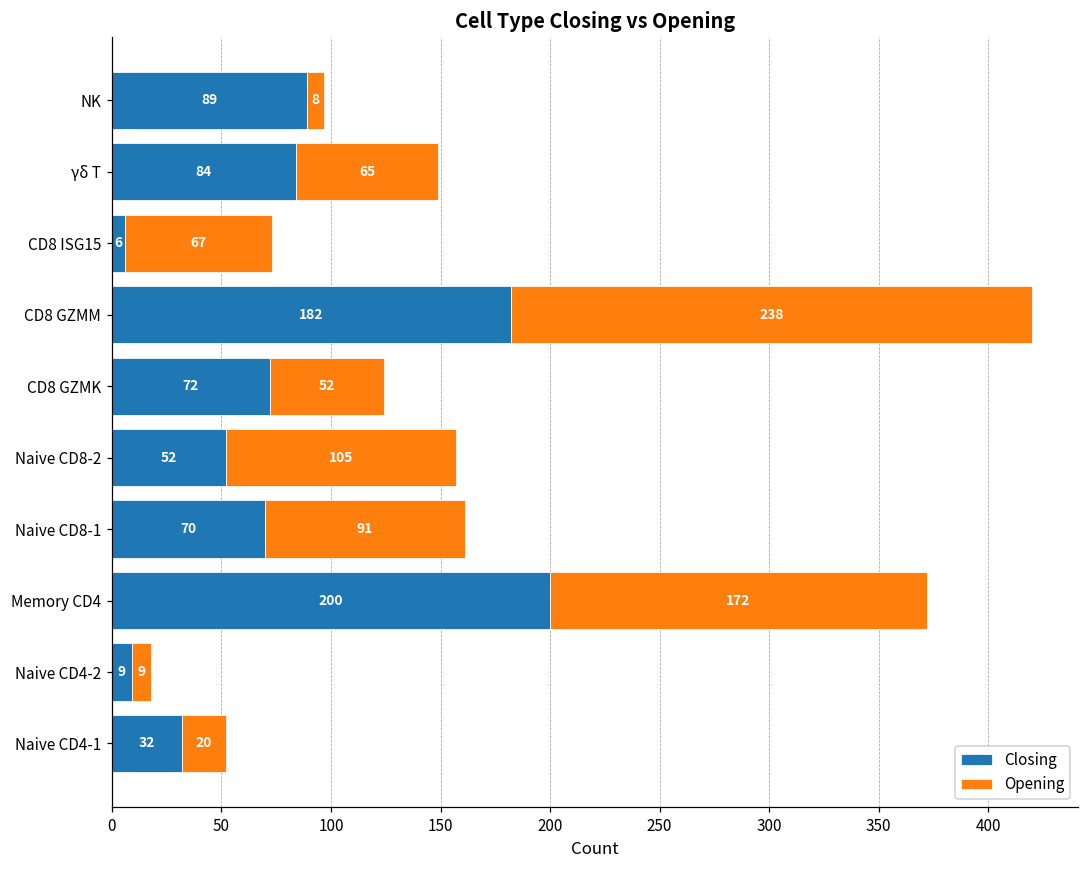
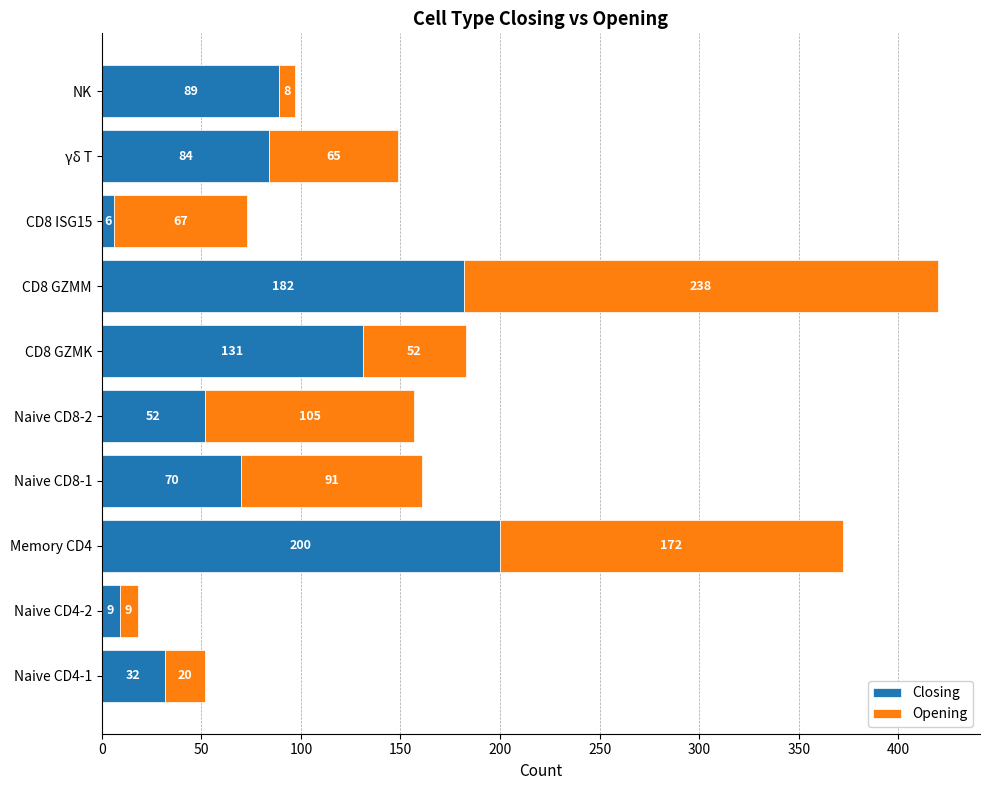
Closing, CD8 GZMK: 72 -> 131
